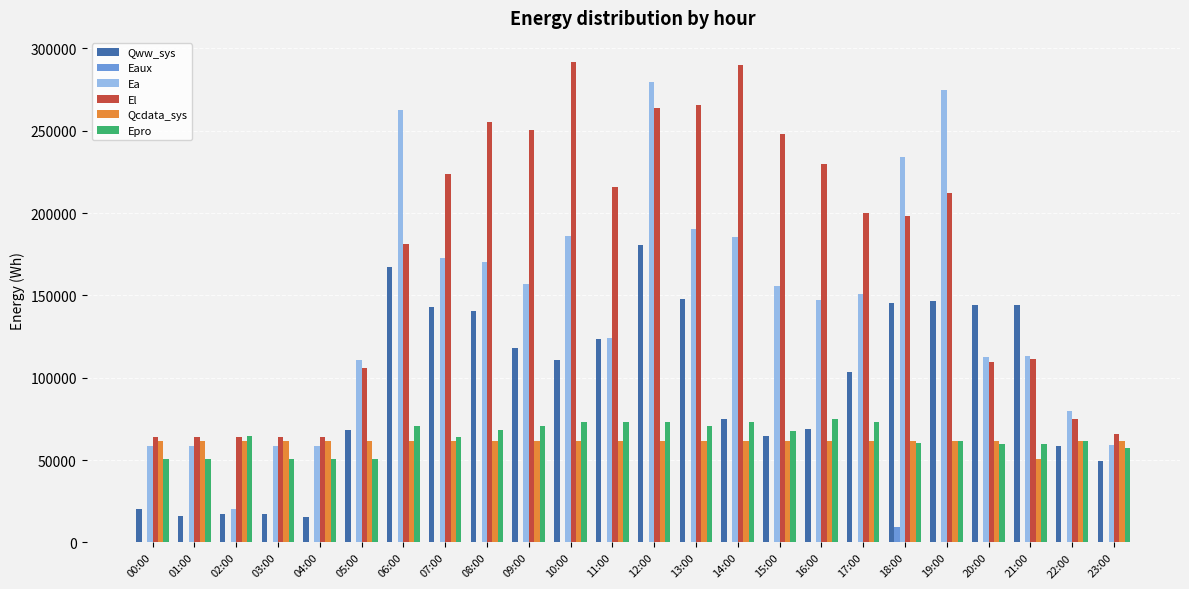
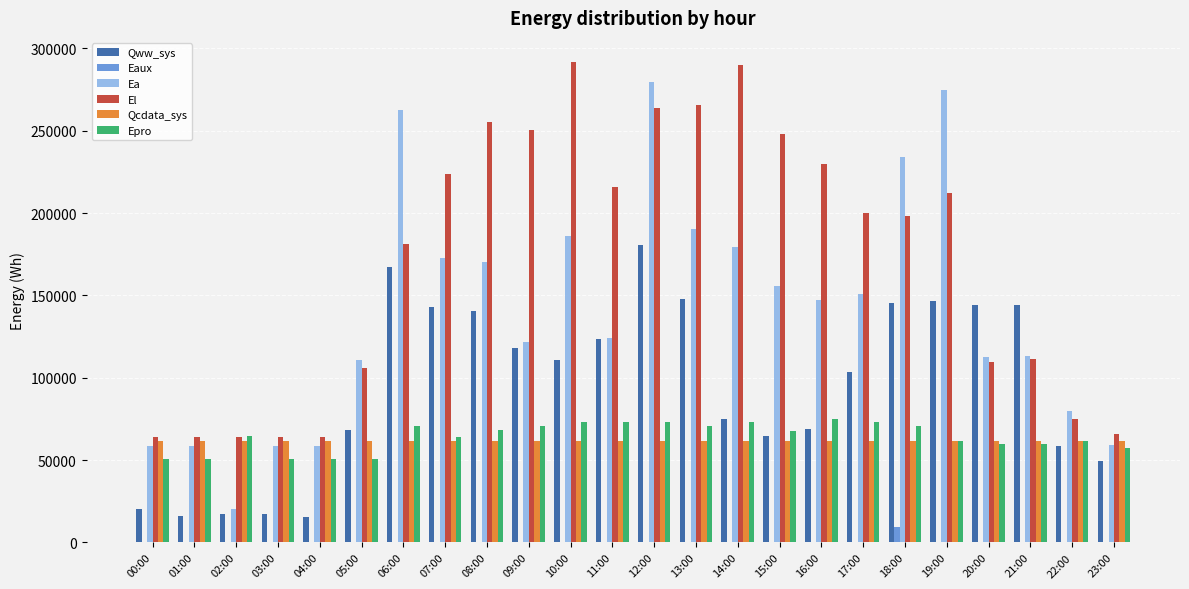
Ea, 09:00: 157000 -> 122000
Ea, 14:00: 186000 -> 179000
Epro, 18:00: 61000 -> 71000
Qcdata_sys, 21:00: 51000 -> 61000
